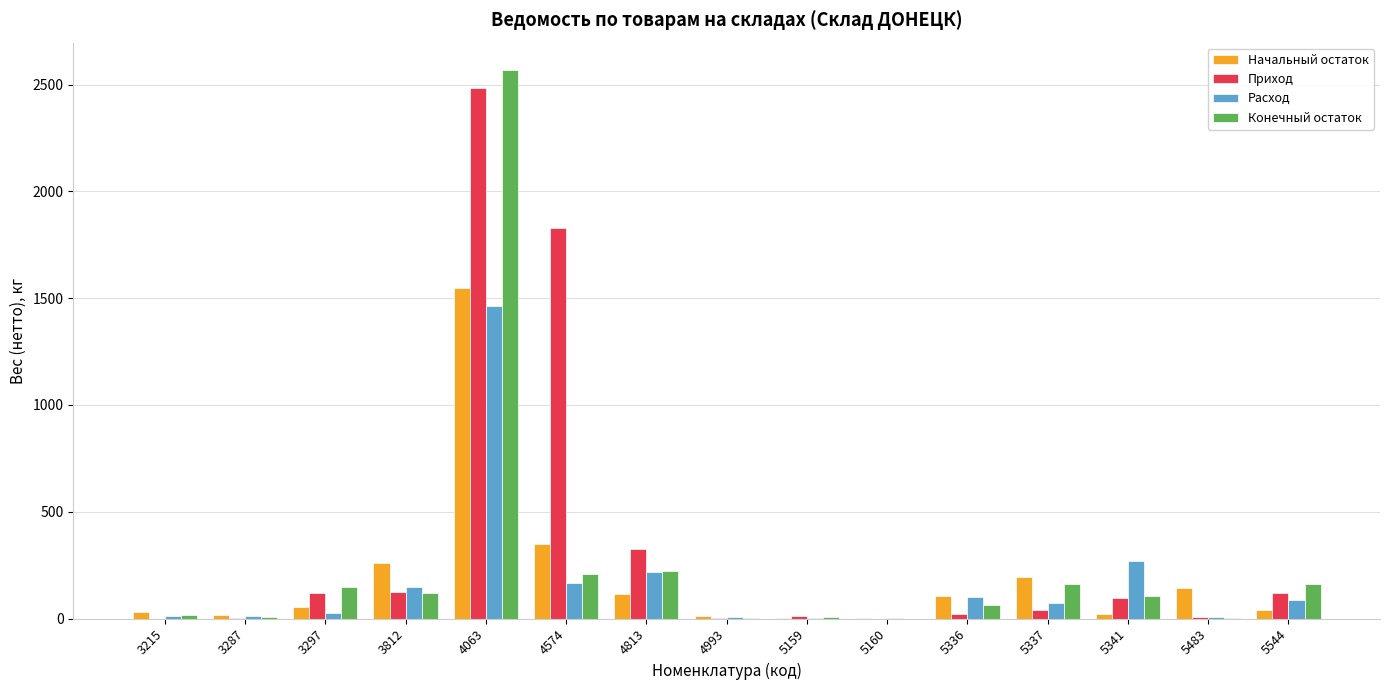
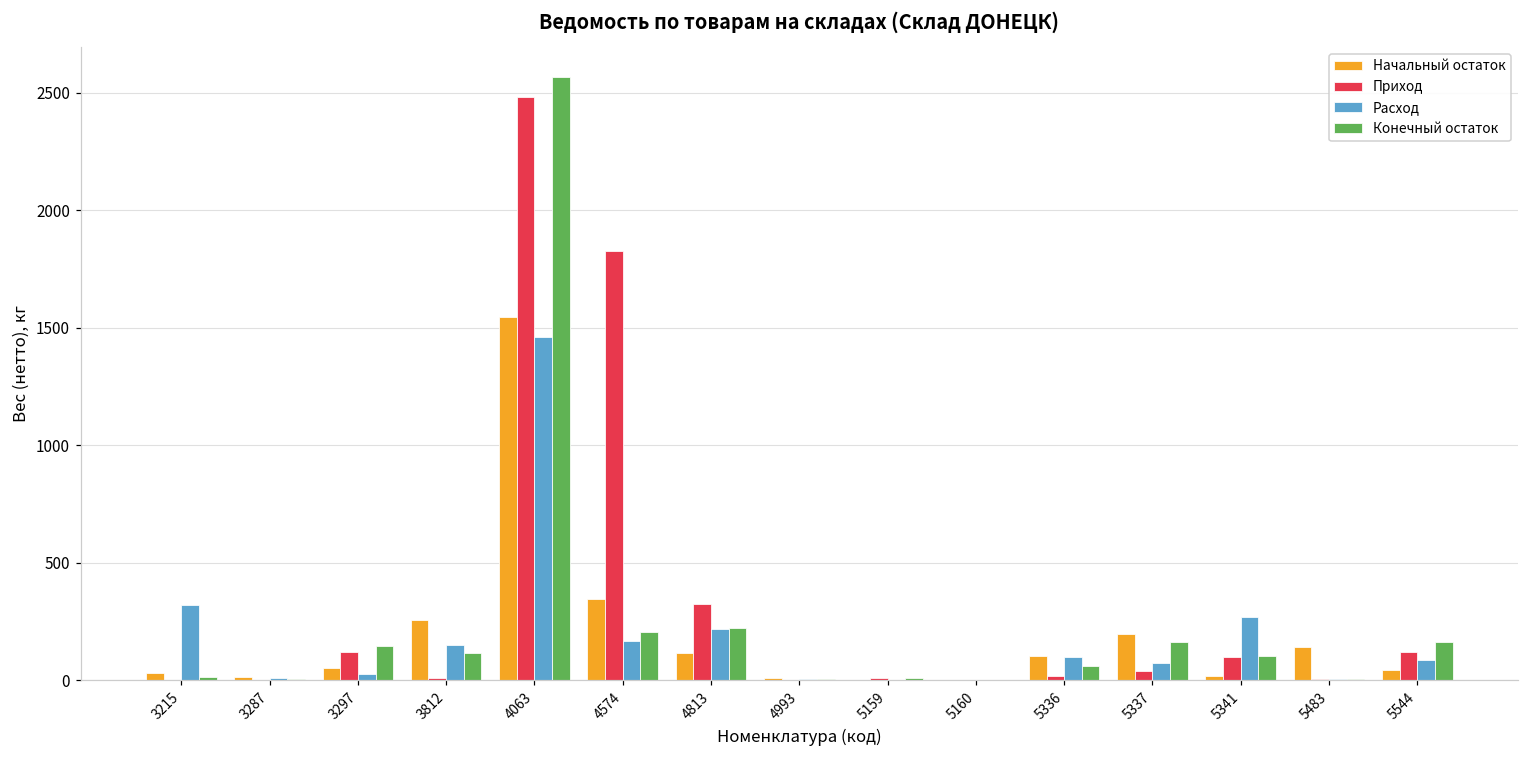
Расход, 3215: 10 -> 320
Приход, 3812: 120 -> 10
